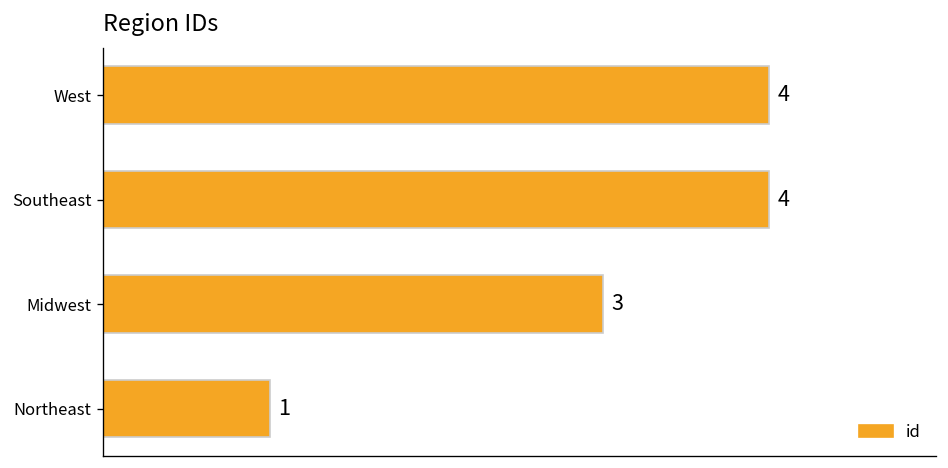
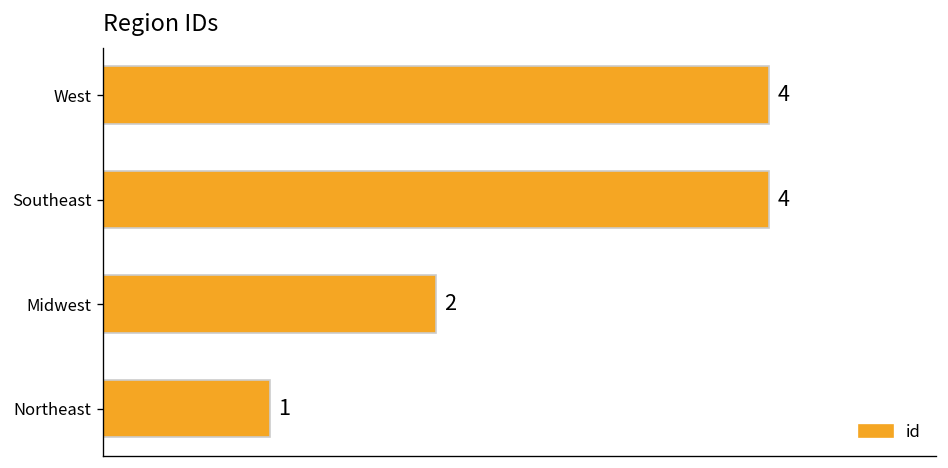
Midwest: 3 -> 2
